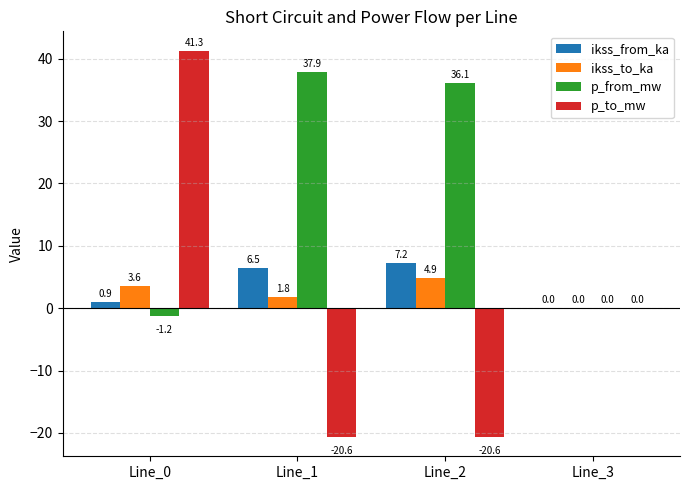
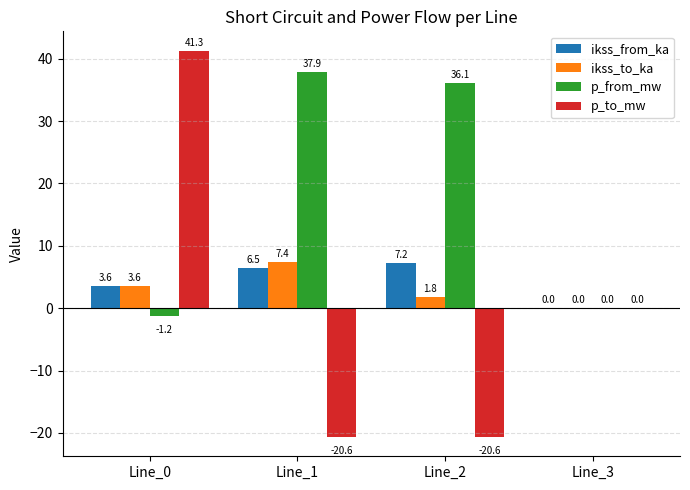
ikss_from_ka, Line_0: 0.9 -> 3.6
ikss_to_ka, Line_1: 1.8 -> 7.4
ikss_to_ka, Line_2: 4.9 -> 1.8
